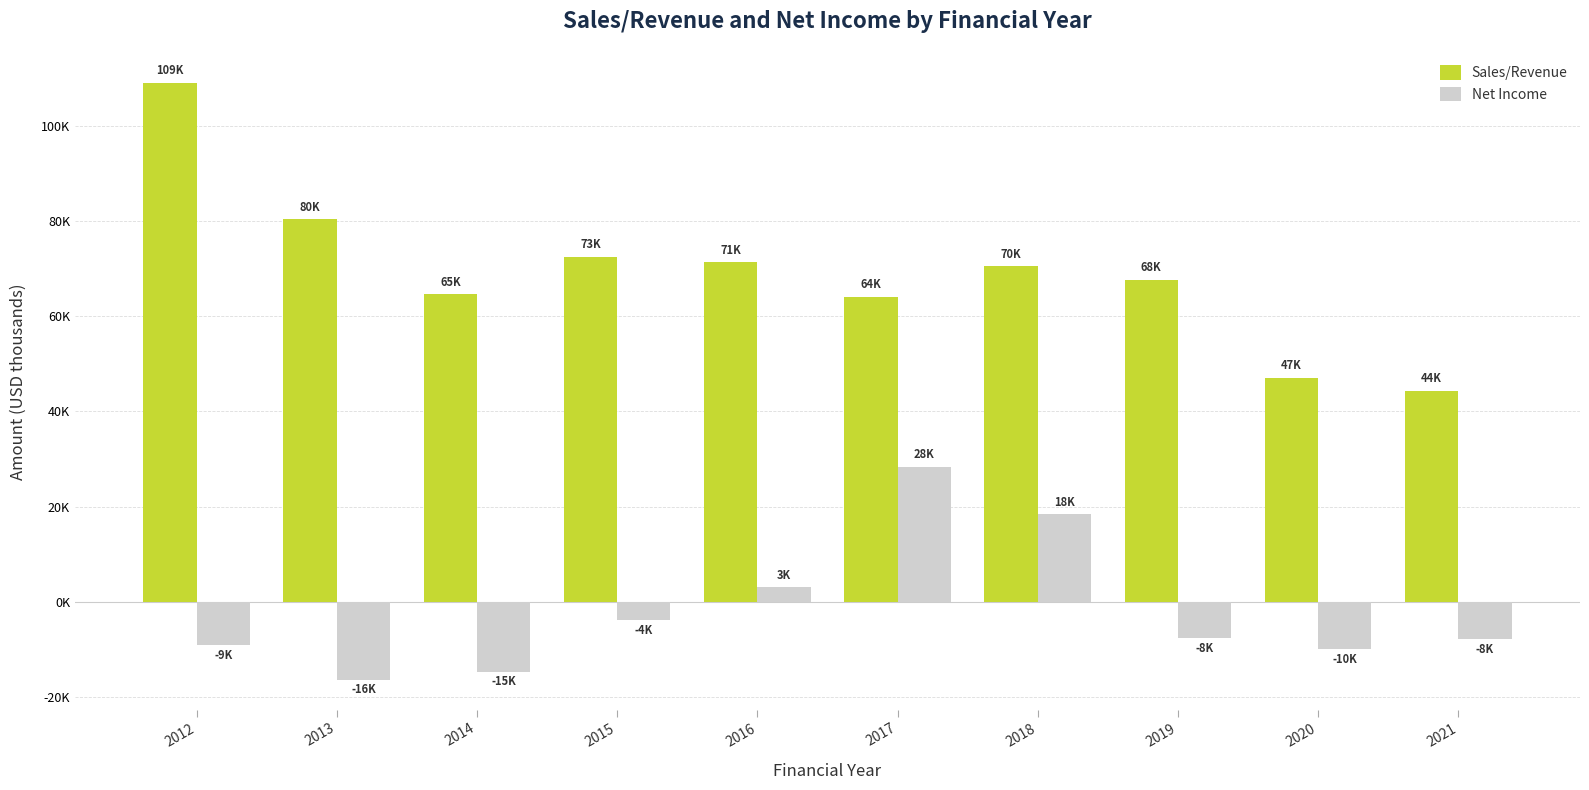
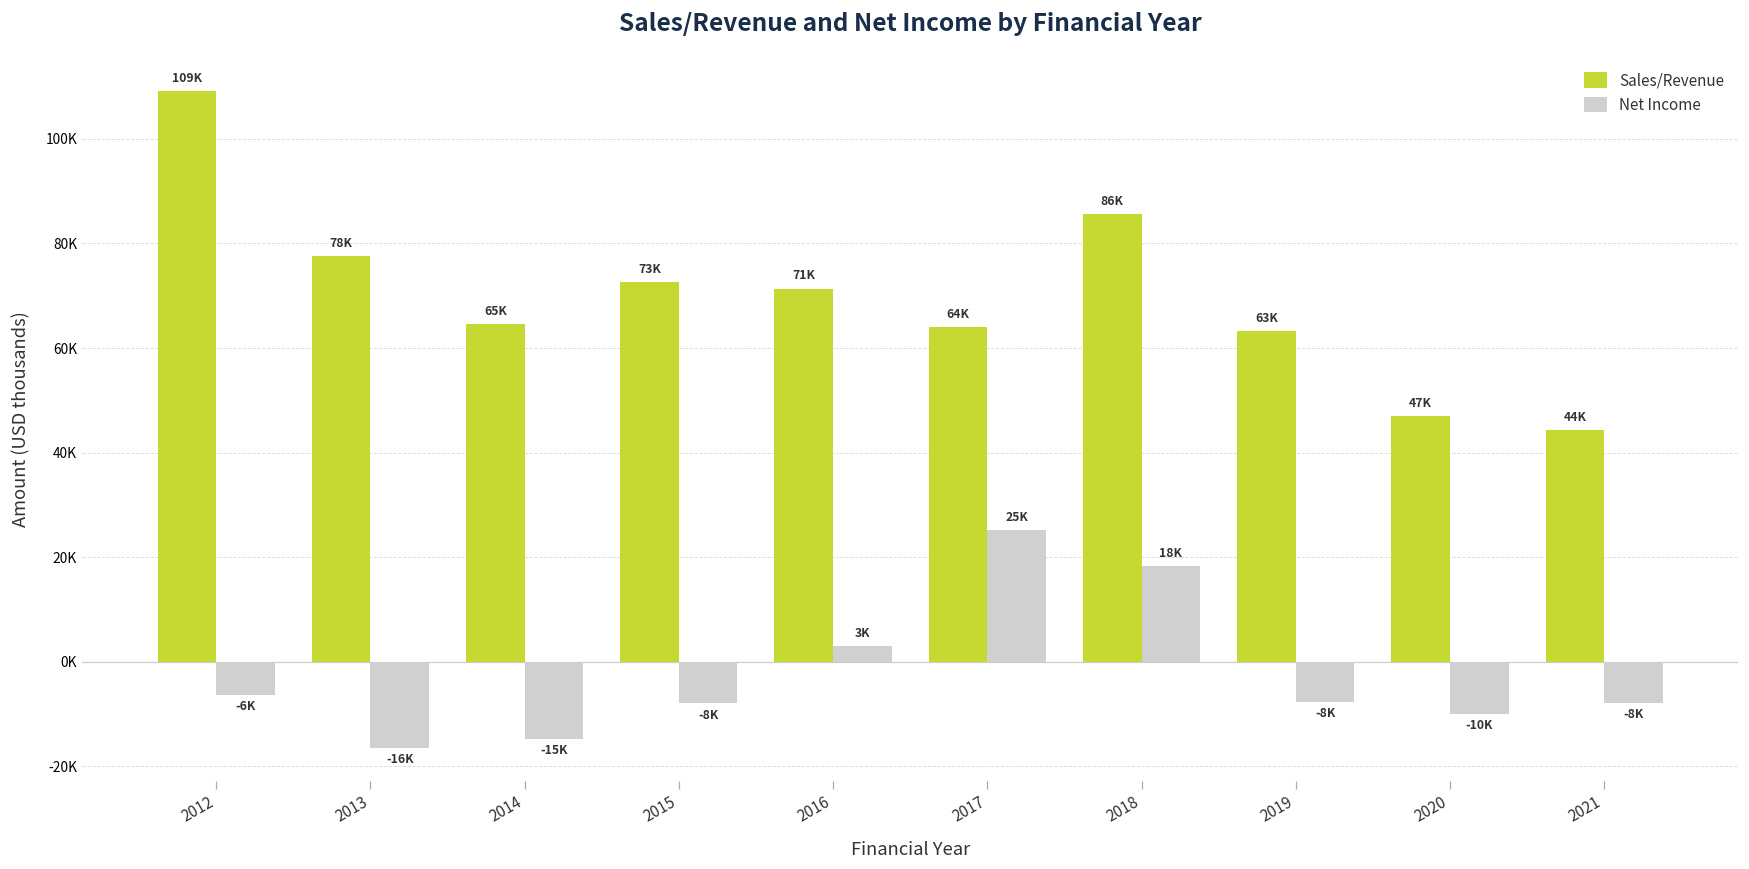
Net Income, 2012: -9K -> -6K
Sales/Revenue, 2013: 80K -> 78K
Net Income, 2015: -4K -> -8K
Net Income, 2017: 28K -> 25K
Sales/Revenue, 2018: 70K -> 86K
Sales/Revenue, 2019: 68K -> 63K
